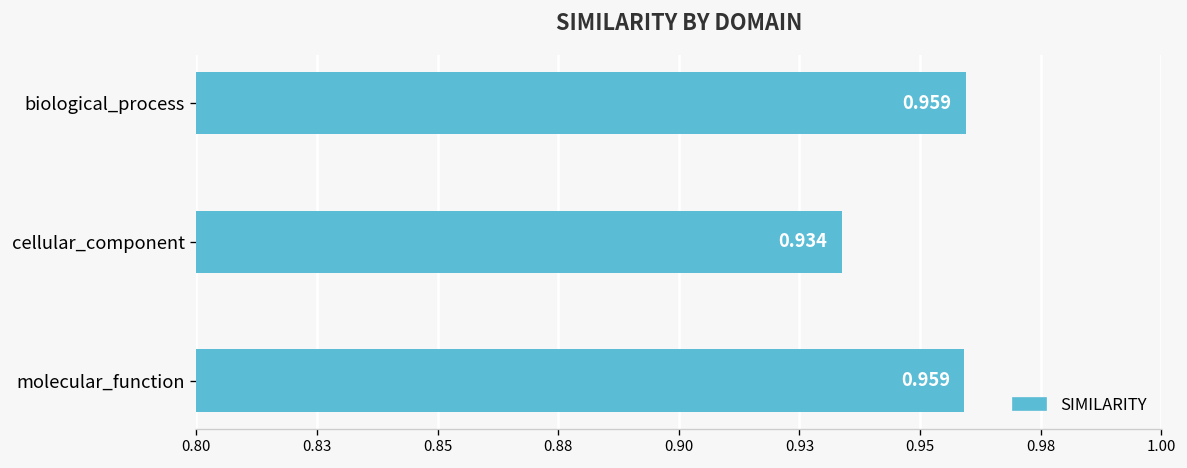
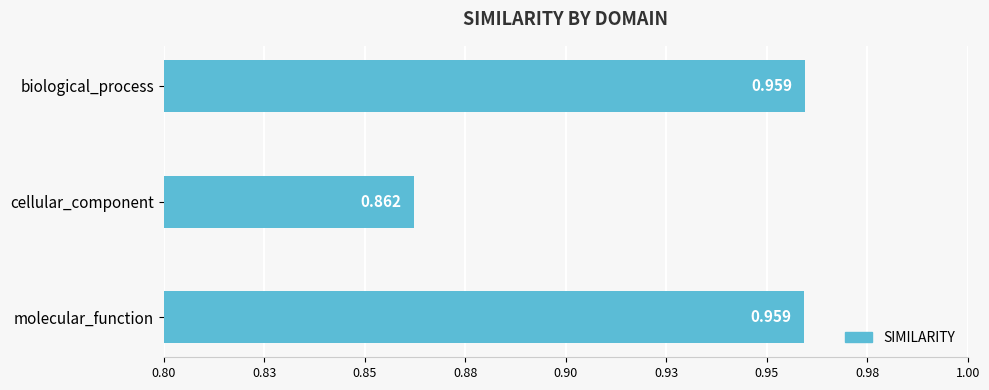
cellular_component: 0.934 -> 0.862
